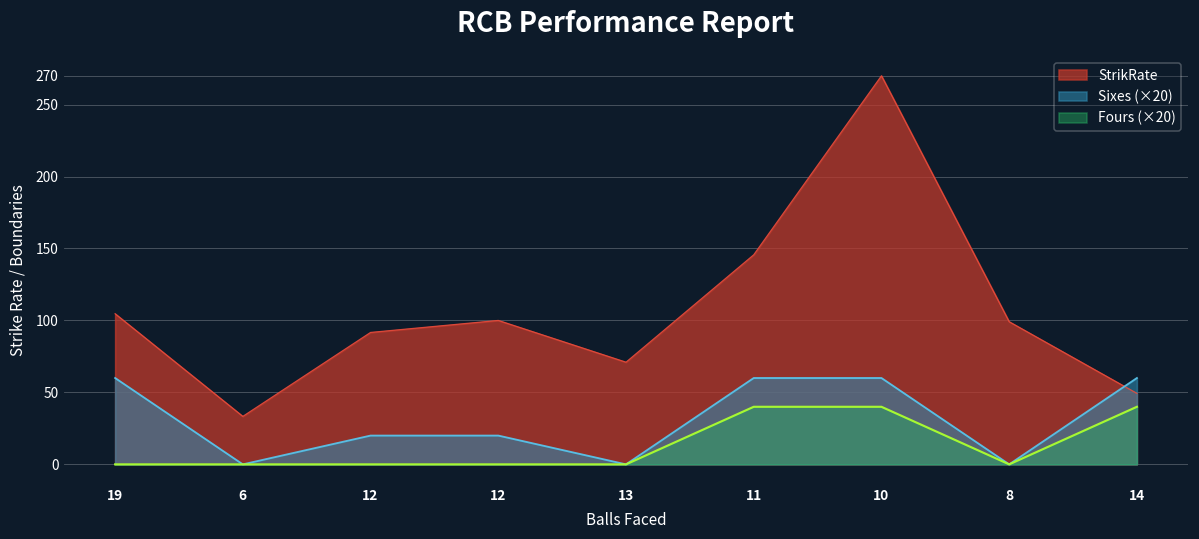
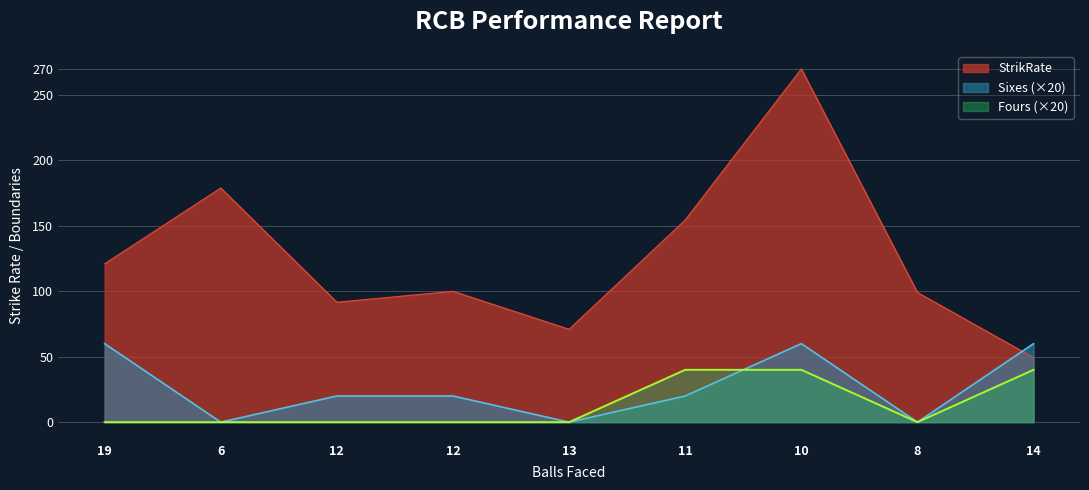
StrikRate, 19: 105 -> 121
StrikRate, 6: 33 -> 179
StrikRate, 11: 146 -> 155
Sixes (×20), 11: 60 -> 20
